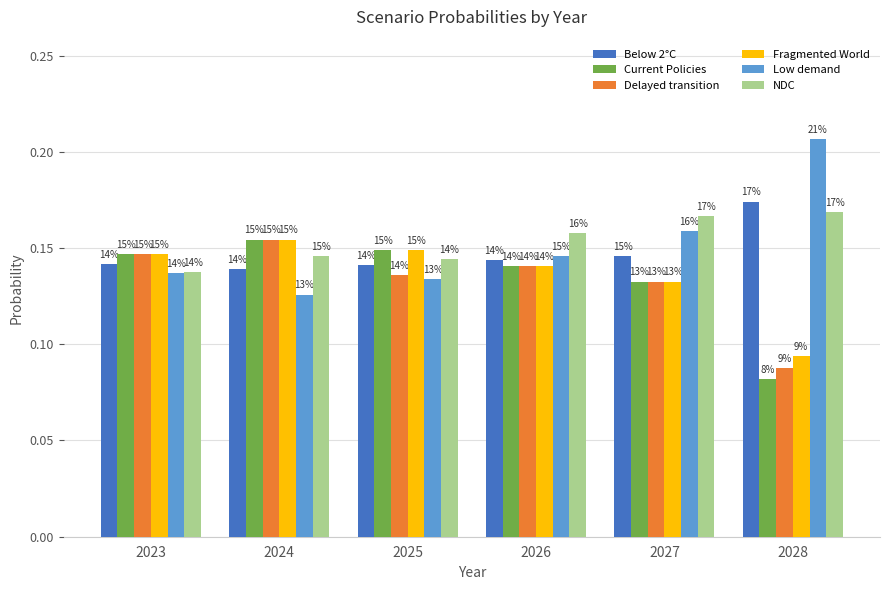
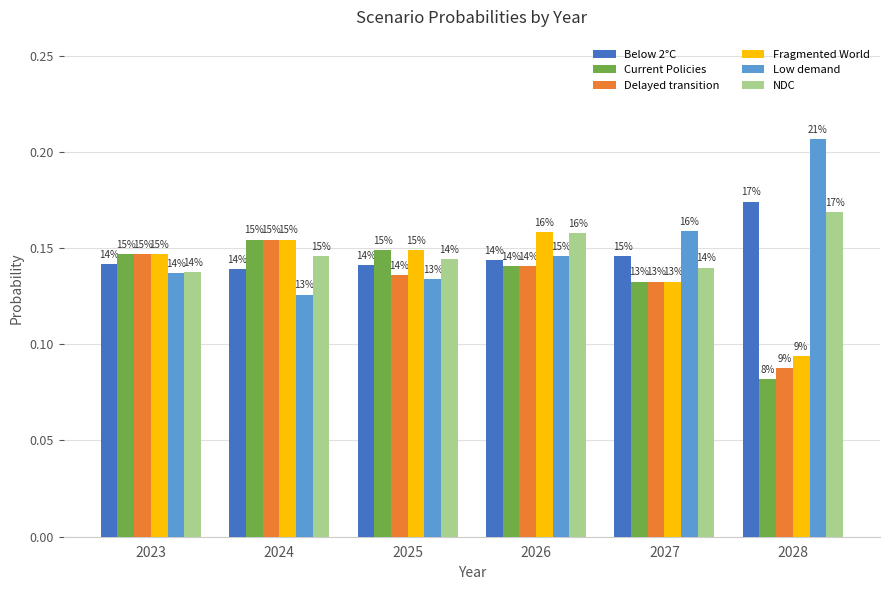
Fragmented World, 2026: 14% -> 16%
NDC, 2027: 17% -> 14%
